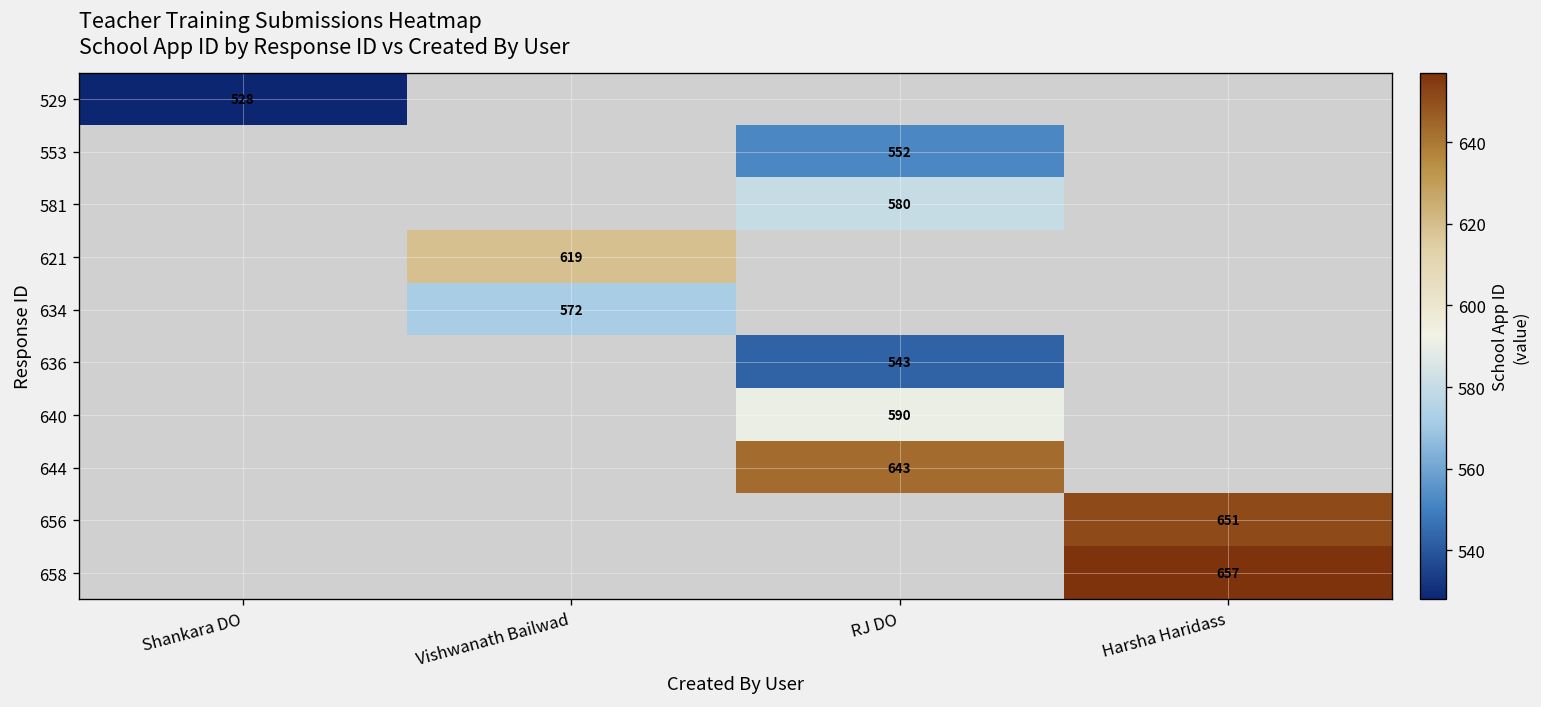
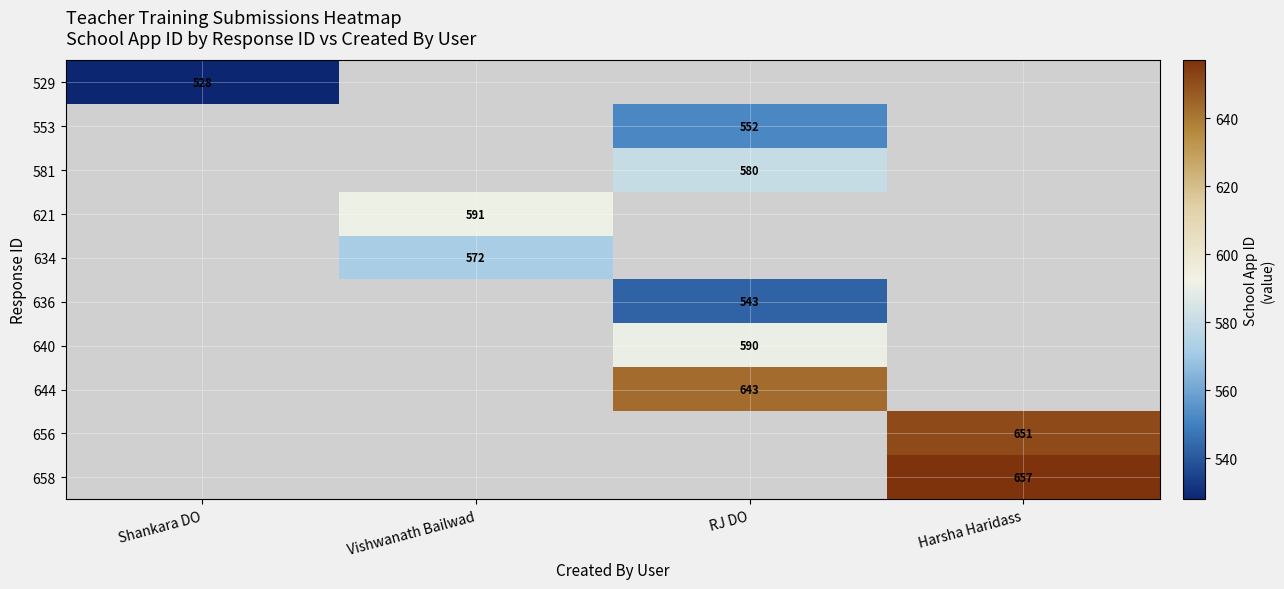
621, Vishwanath Bailwad: 619 -> 591
